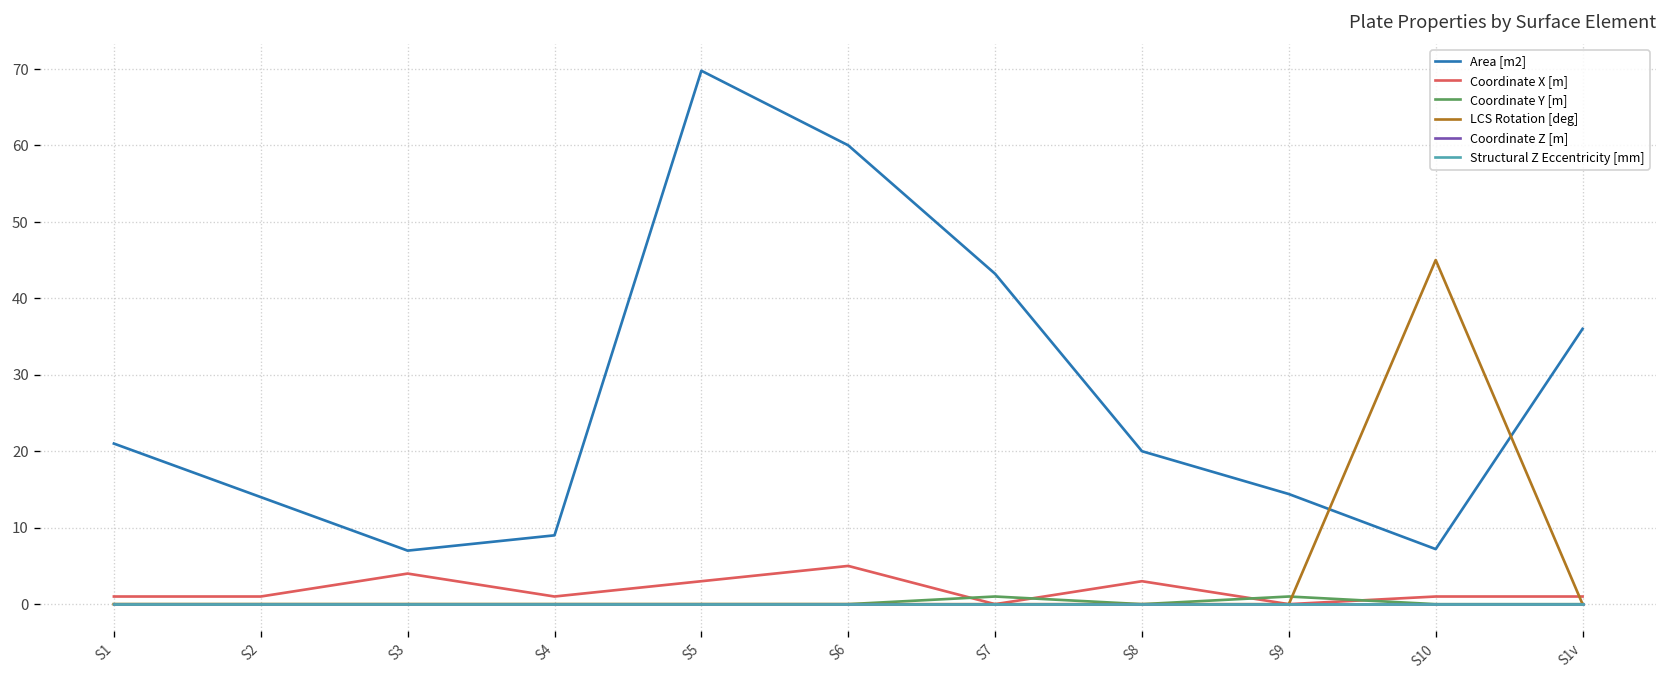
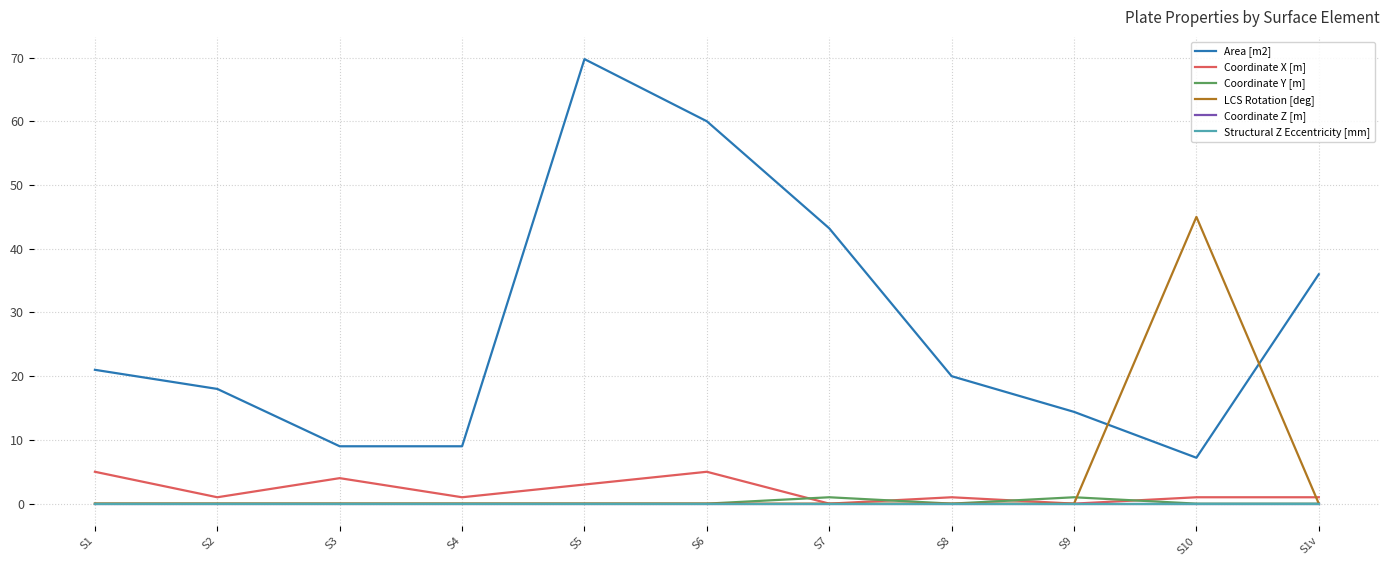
Coordinate X [m], S1: 1 -> 5
Area [m2], S2: 14 -> 18
Area [m2], S3: 7 -> 9
Coordinate X [m], S8: 3 -> 1
